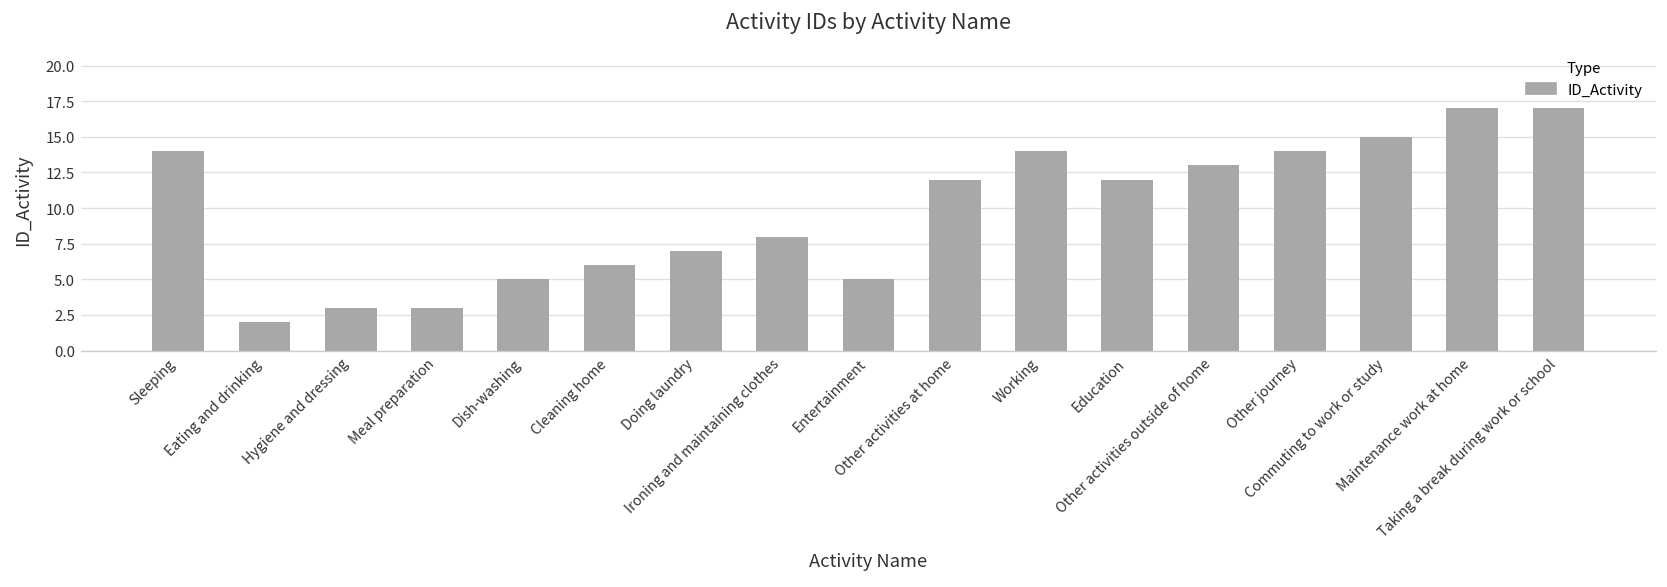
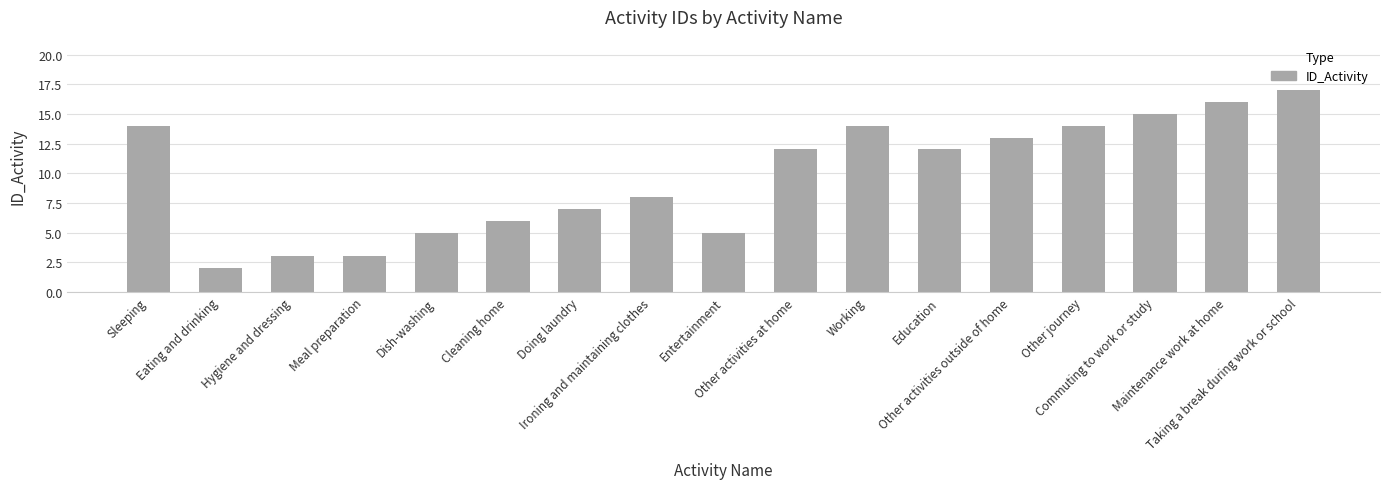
Maintenance work at home: 17 -> 16
